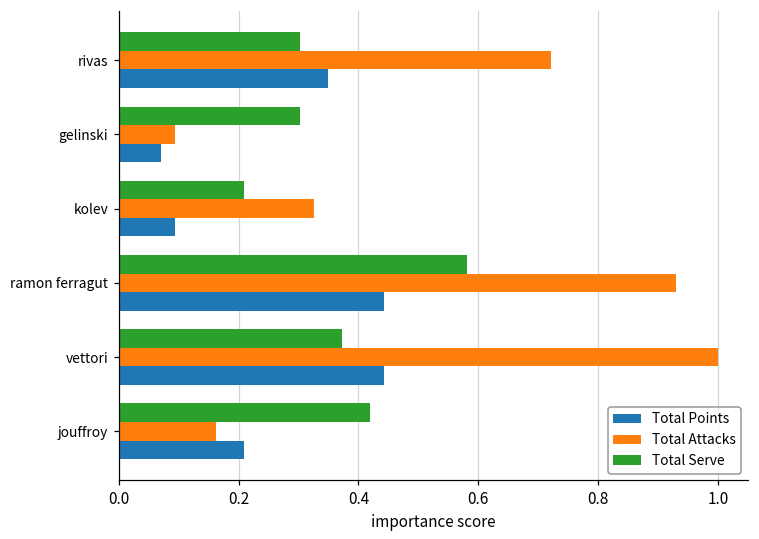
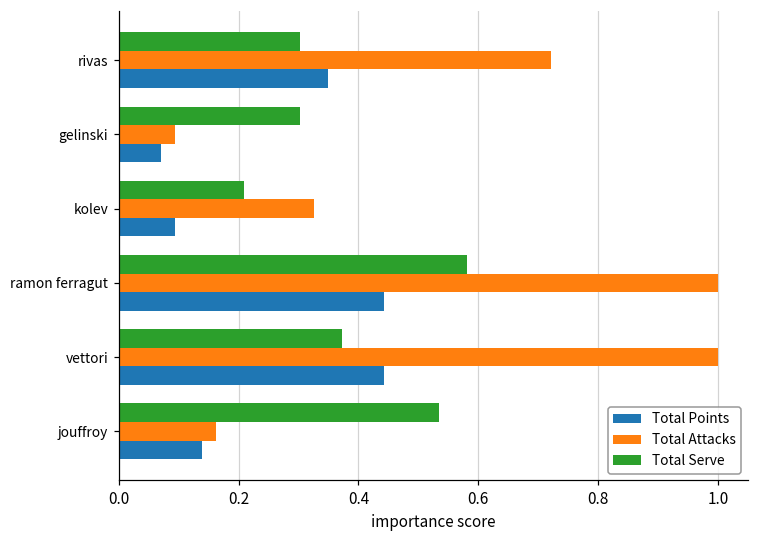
Total Attacks, ramon ferragut: 0.93 -> 1.00
Total Serve, jouffroy: 0.42 -> 0.53
Total Points, jouffroy: 0.21 -> 0.14
